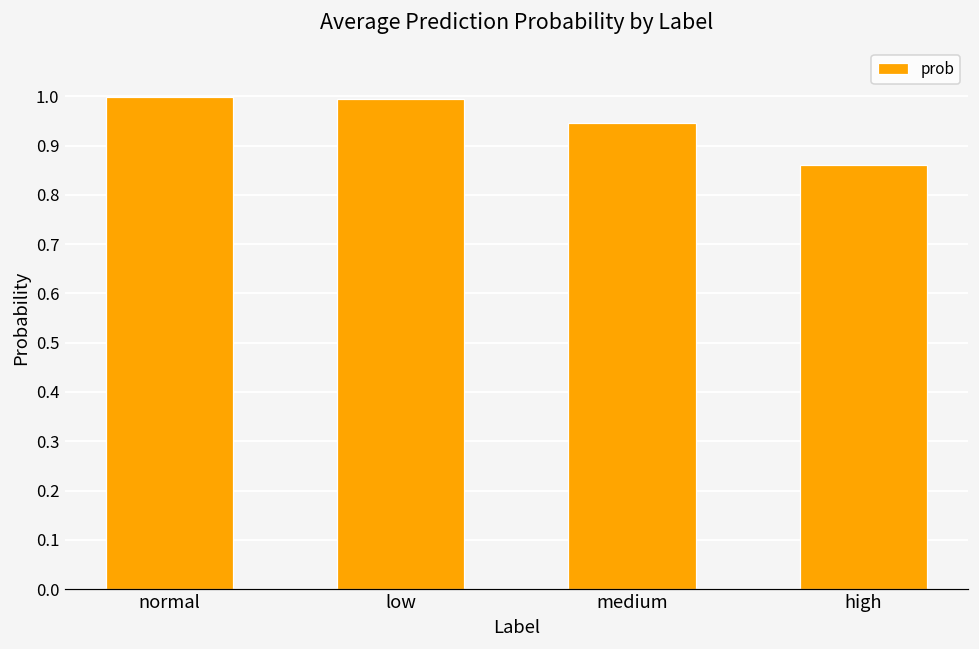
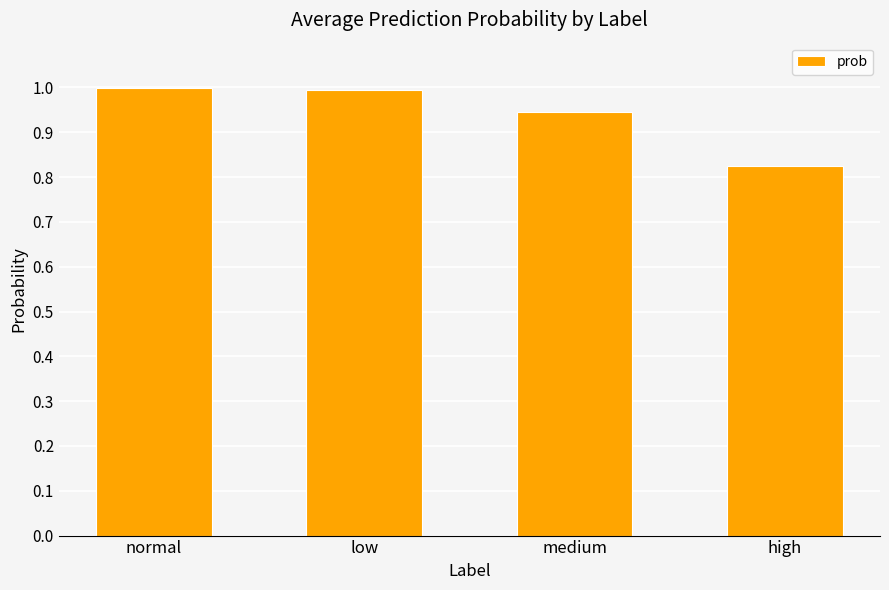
high: 0.86 -> 0.82
